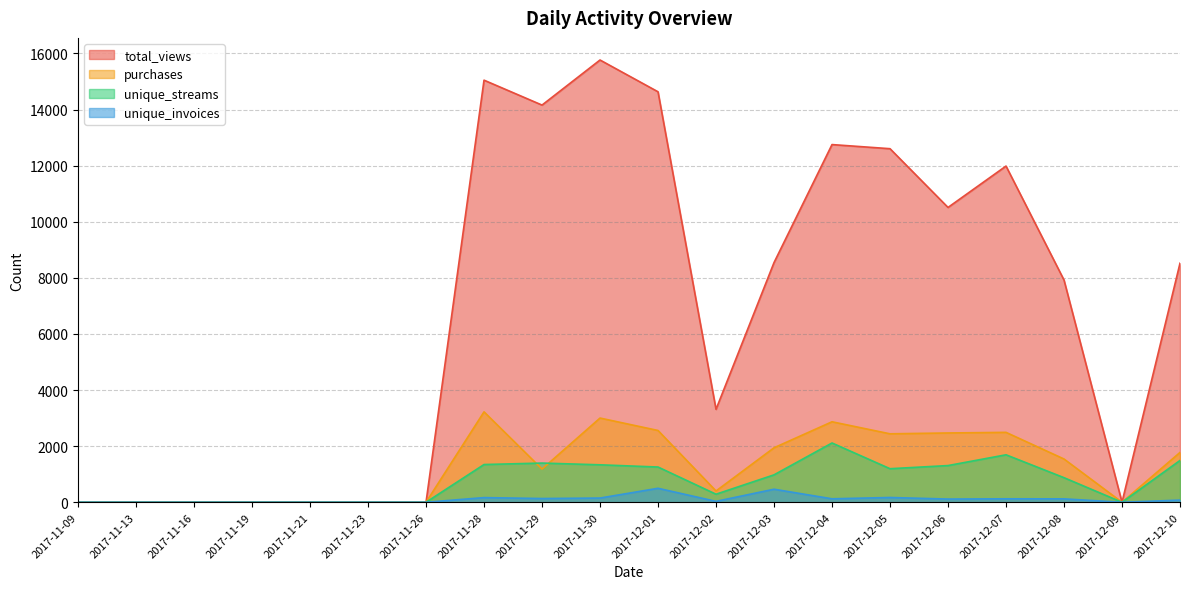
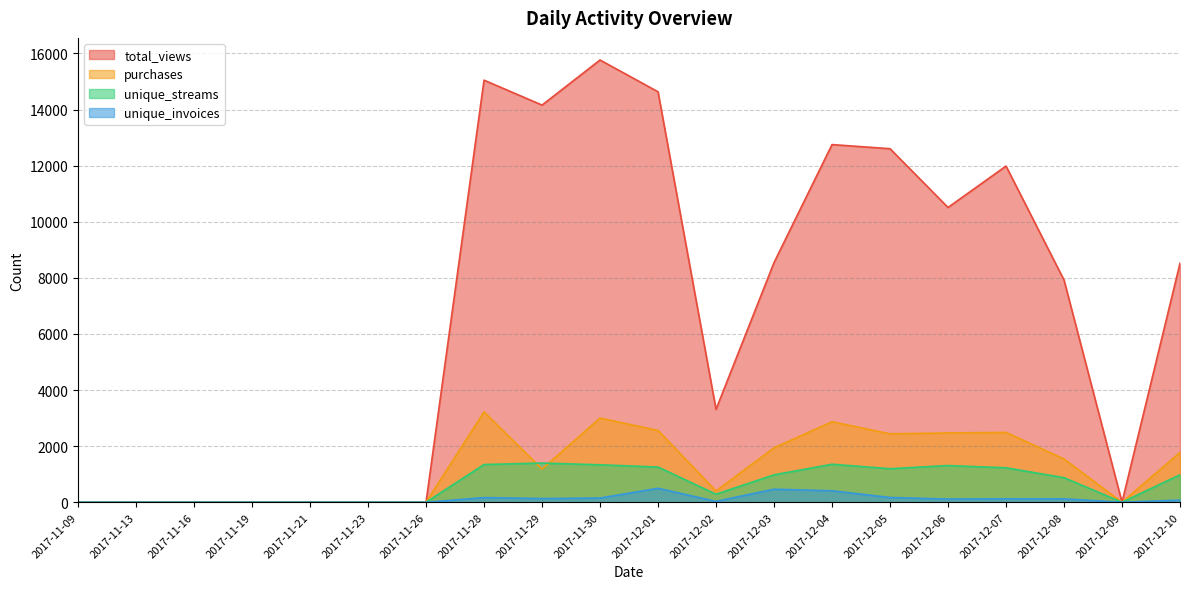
unique_streams, 2017-12-04: 2100 -> 1400
unique_invoices, 2017-12-04: 100 -> 400
unique_streams, 2017-12-07: 1700 -> 1200
unique_streams, 2017-12-10: 1500 -> 1000
